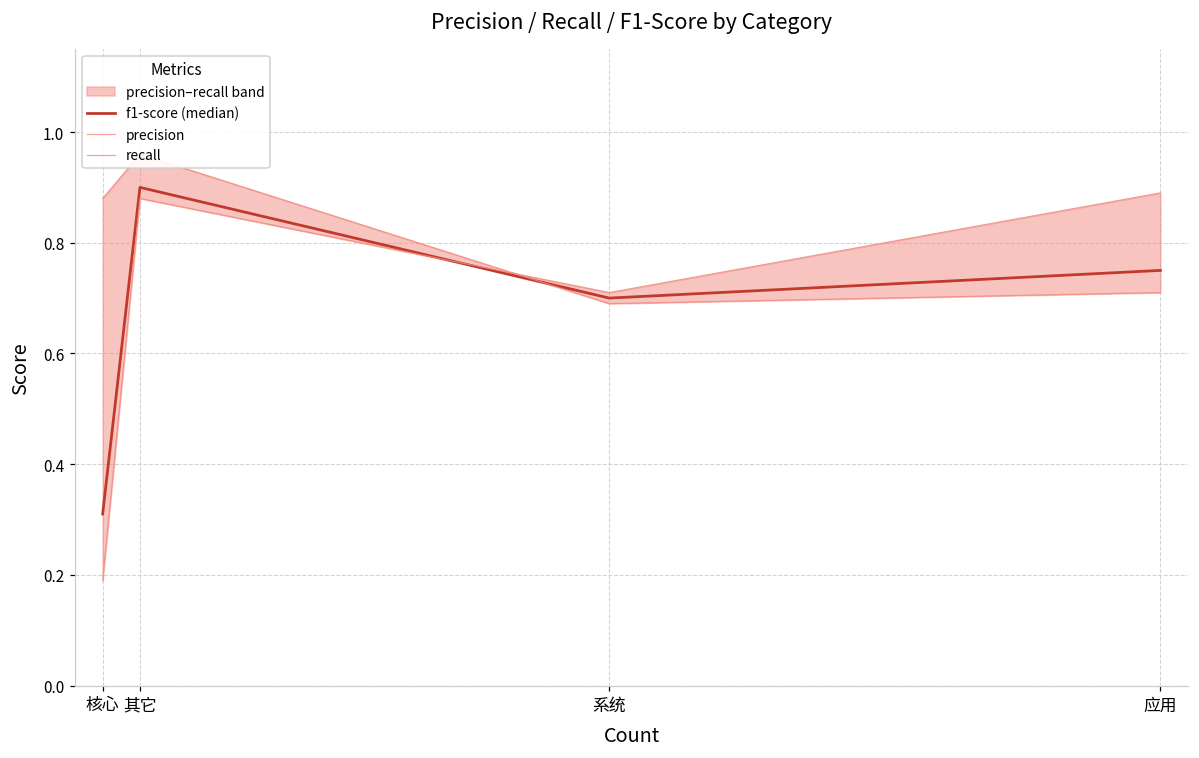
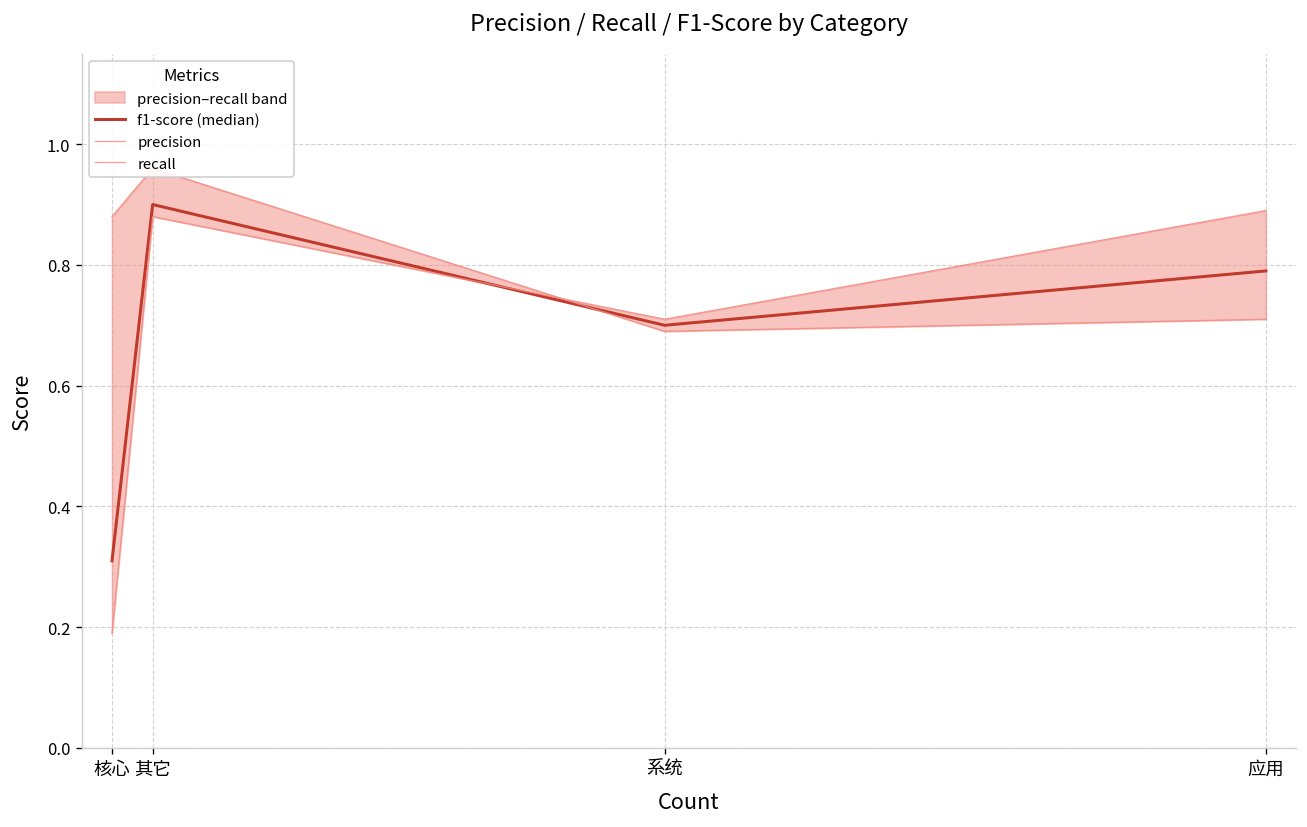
f1-score (median), 应用: 0.75 -> 0.79
